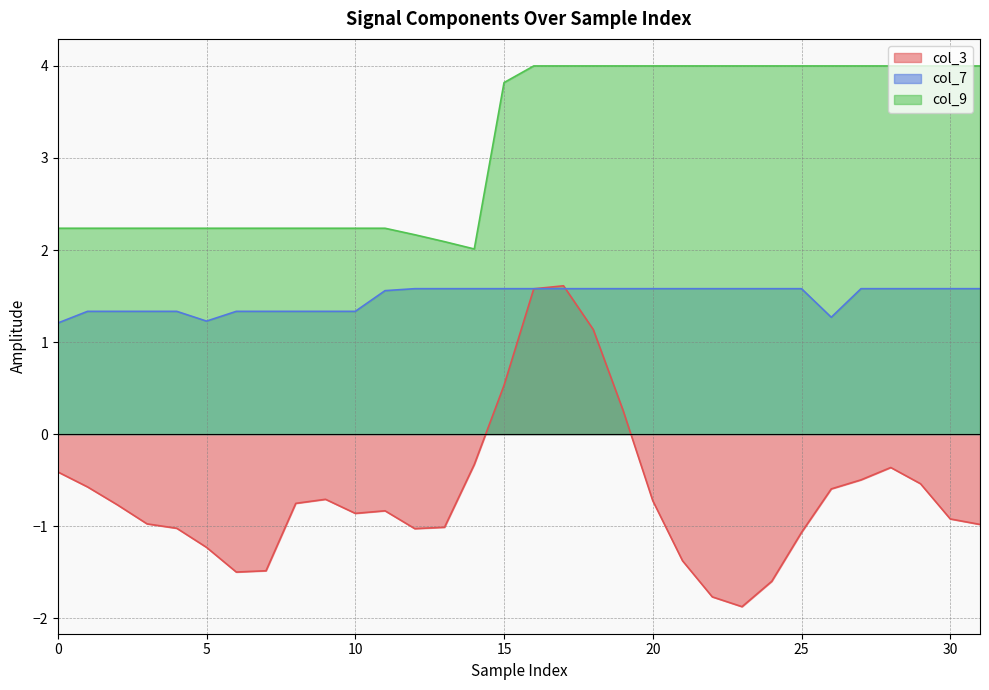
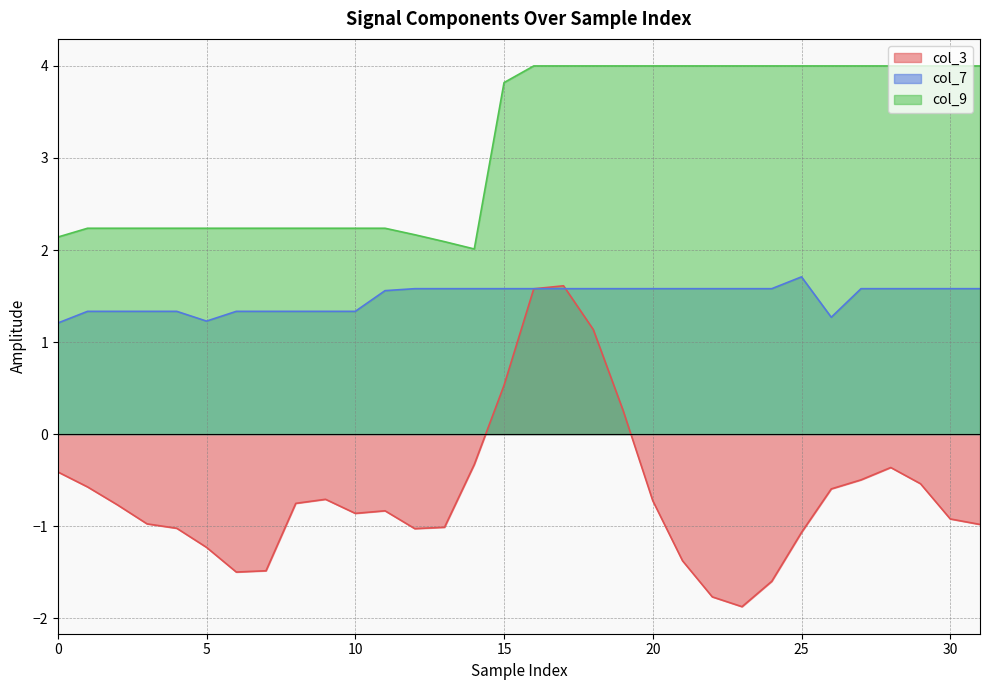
col_9, 0: 2.2 -> 2.1
col_7, 25: 1.6 -> 1.7
